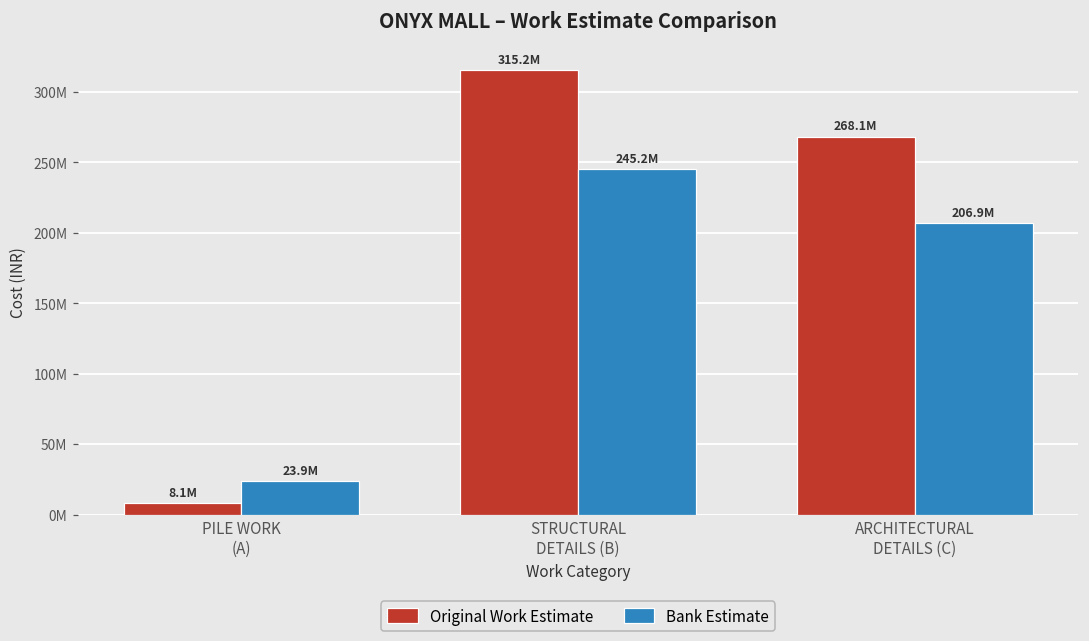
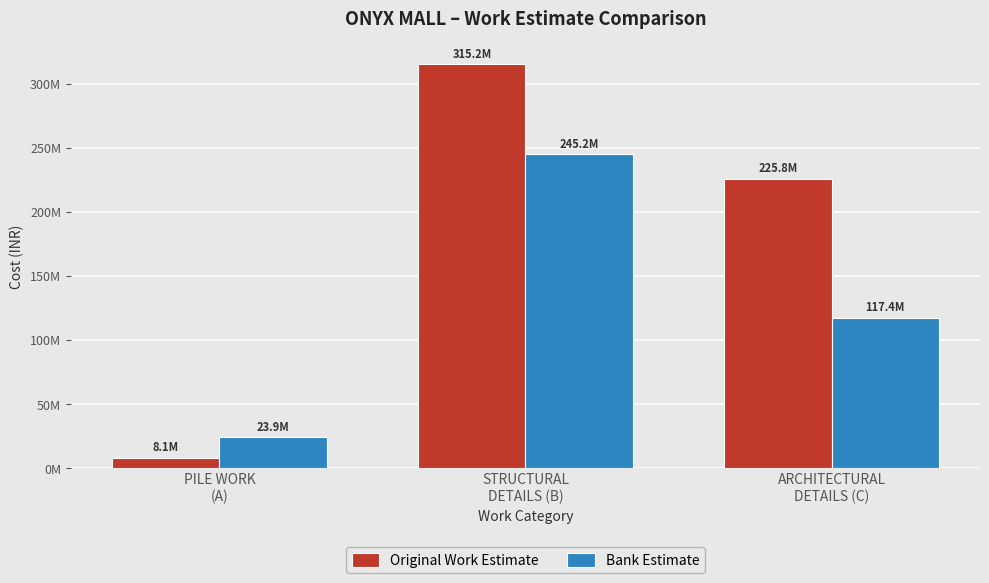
Original Work Estimate, ARCHITECTURAL DETAILS (C): 268.1M -> 225.8M
Bank Estimate, ARCHITECTURAL DETAILS (C): 206.9M -> 117.4M
